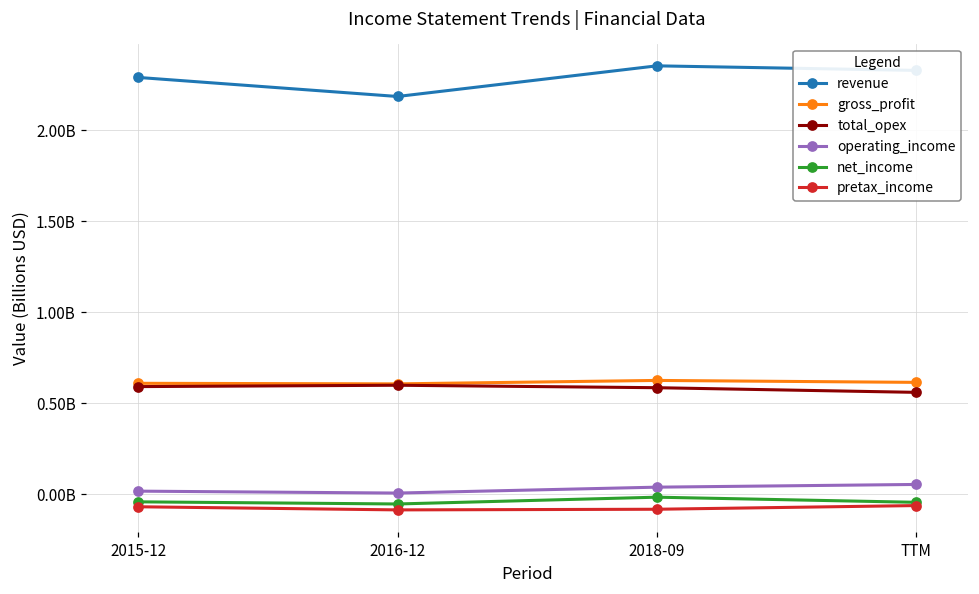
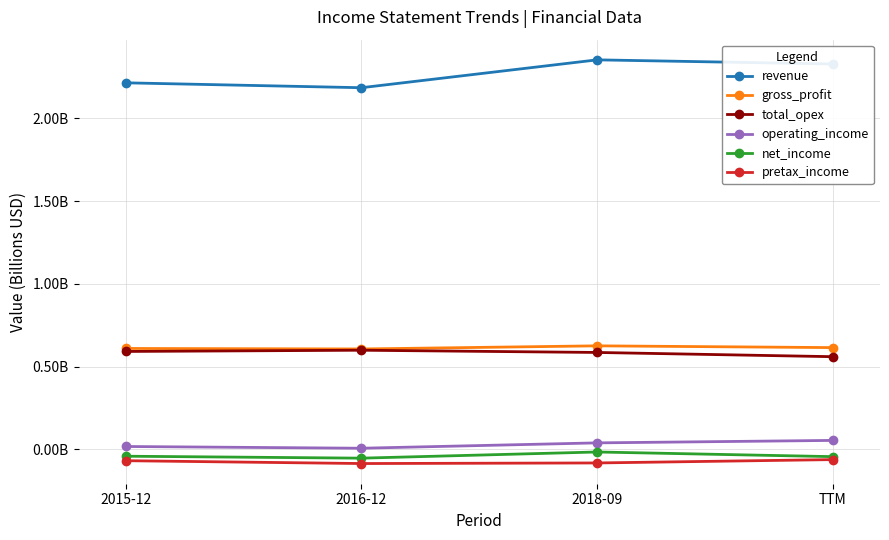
revenue, 2015-12: 2290000000 -> 2210000000
